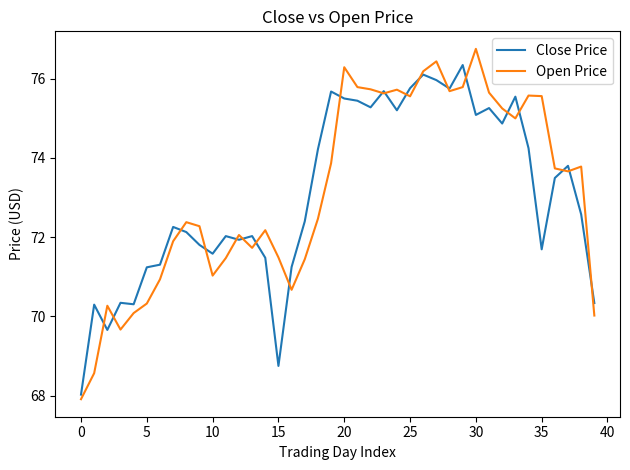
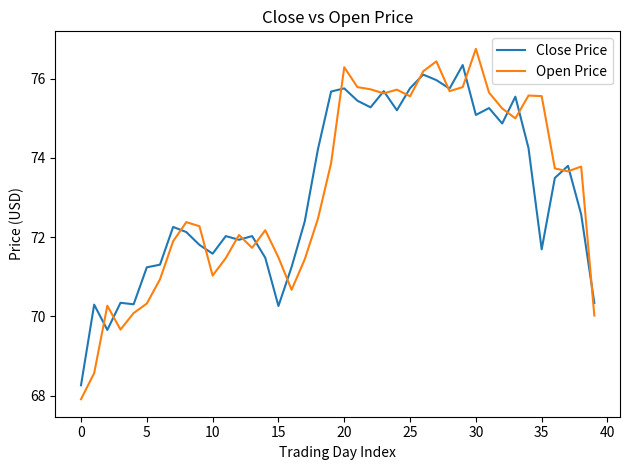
Close Price, 0: 68.0 -> 68.3
Close Price, 15: 68.7 -> 70.3
Close Price, 20: 75.5 -> 75.8
